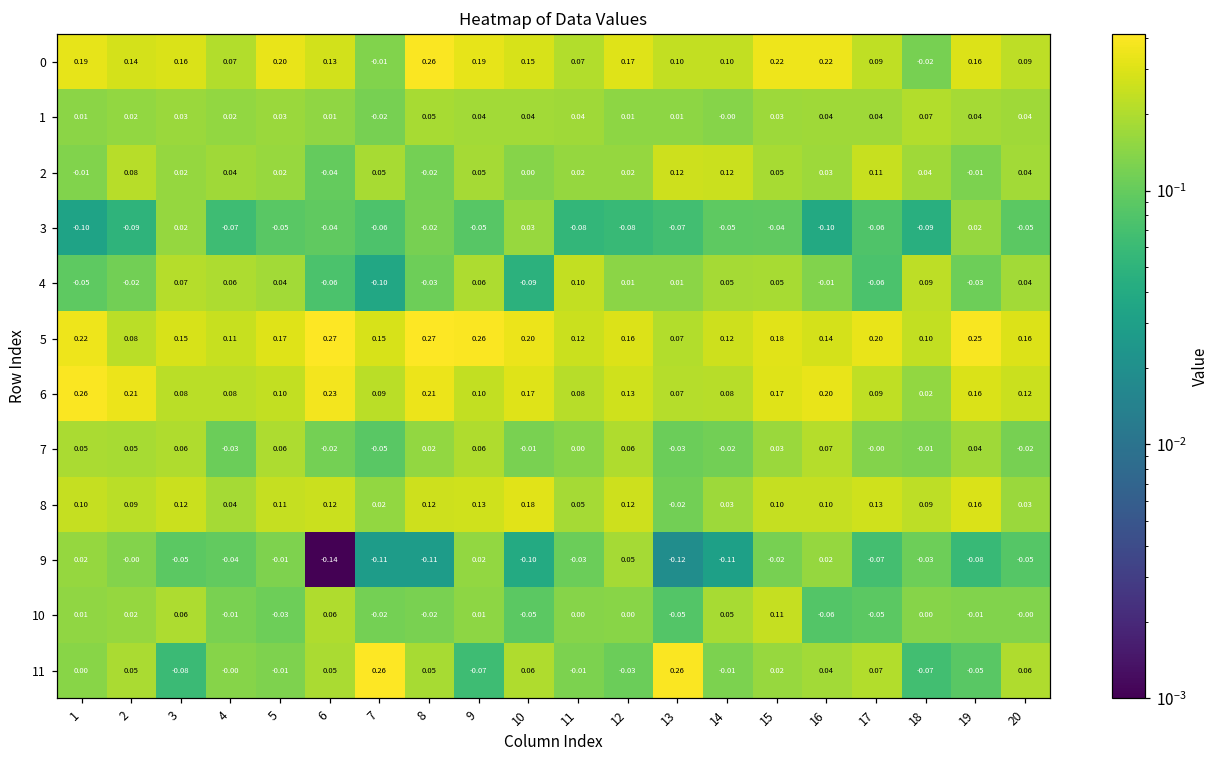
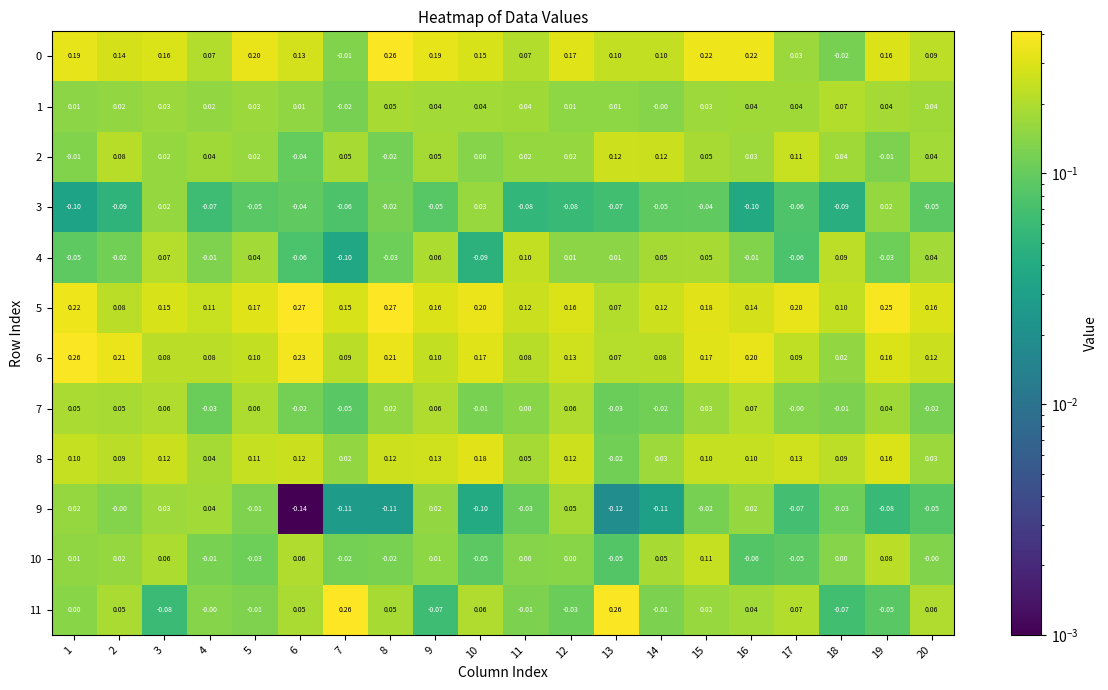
0, 17: 0.09 -> 0.03
4, 4: 0.06 -> -0.01
5, 9: 0.26 -> 0.16
9, 3: -0.05 -> 0.03
9, 4: -0.04 -> 0.04
10, 19: -0.01 -> 0.08
